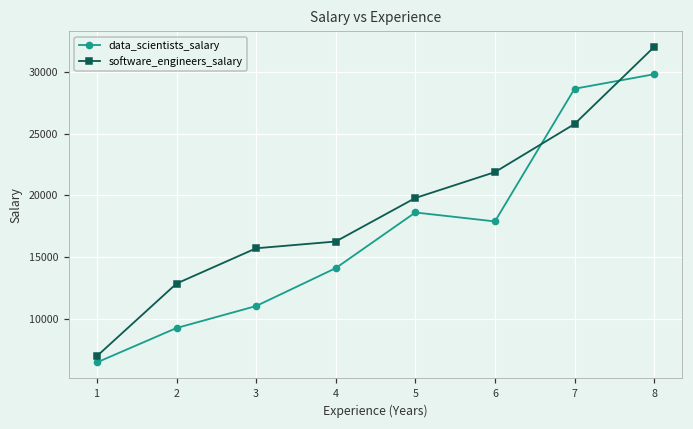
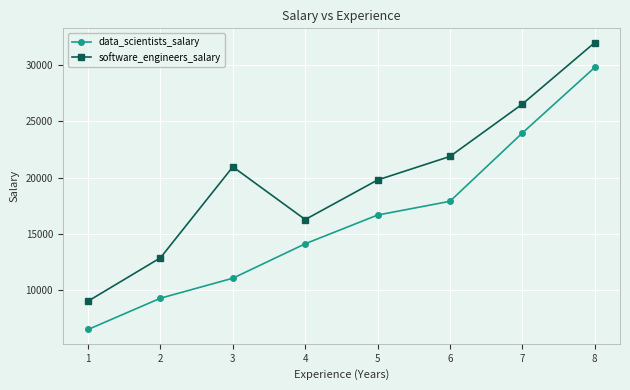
software_engineers_salary, 1: 7000 -> 9000
software_engineers_salary, 3: 15700 -> 21000
data_scientists_salary, 5: 18600 -> 16700
data_scientists_salary, 7: 28600 -> 24000
software_engineers_salary, 7: 25800 -> 26500
